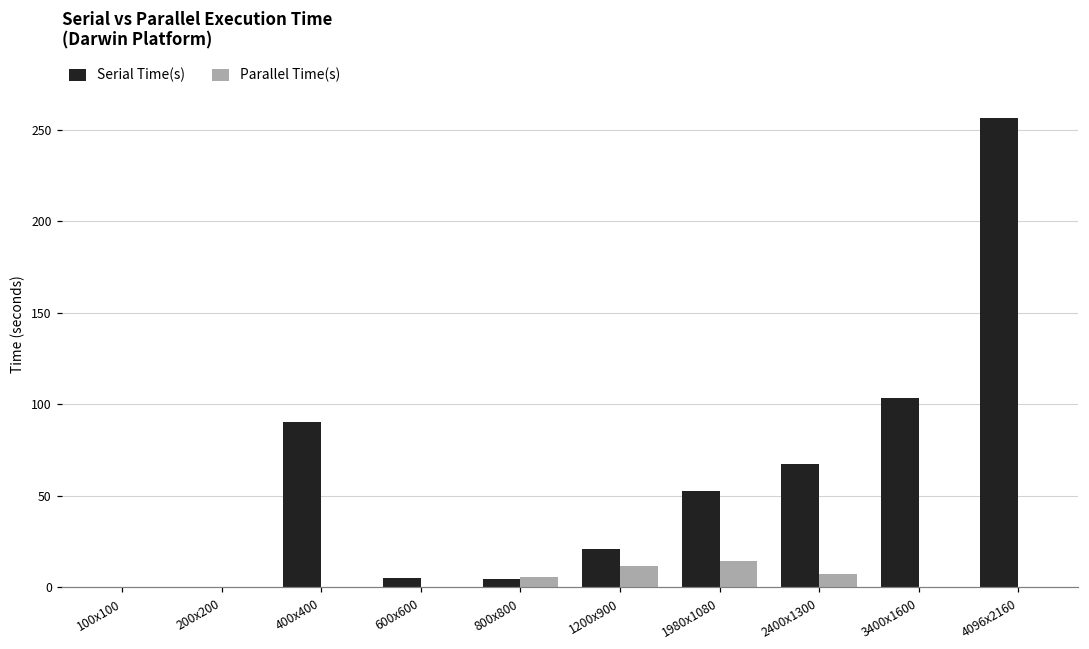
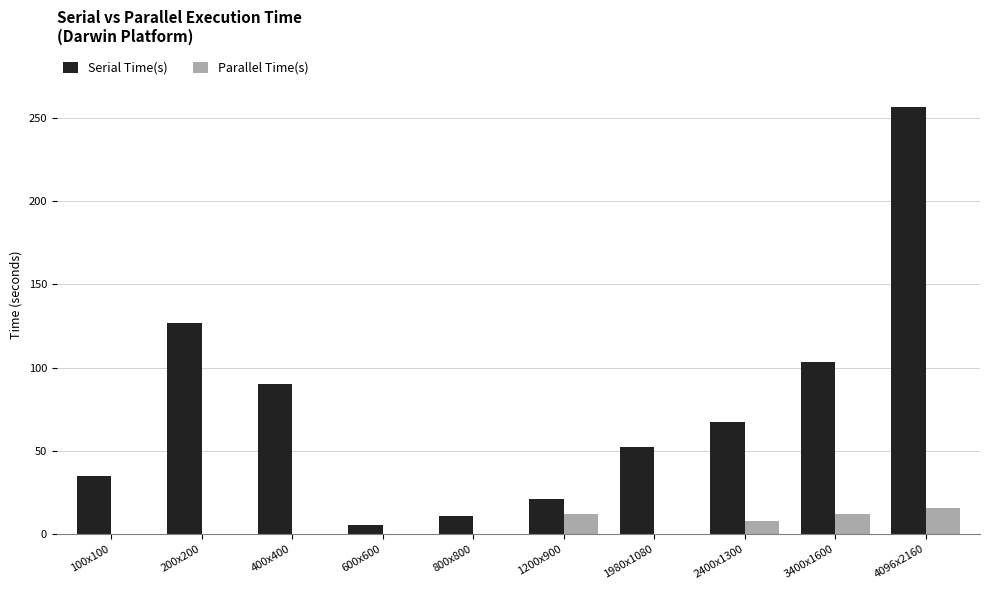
Serial Time(s), 100x100: 0 -> 35
Serial Time(s), 200x200: 0 -> 127
Serial Time(s), 800x800: 5 -> 11
Parallel Time(s), 800x800: 6 -> 0
Parallel Time(s), 1980x1080: 14 -> 0
Parallel Time(s), 3400x1600: 0 -> 12
Parallel Time(s), 4096x2160: 0 -> 16
